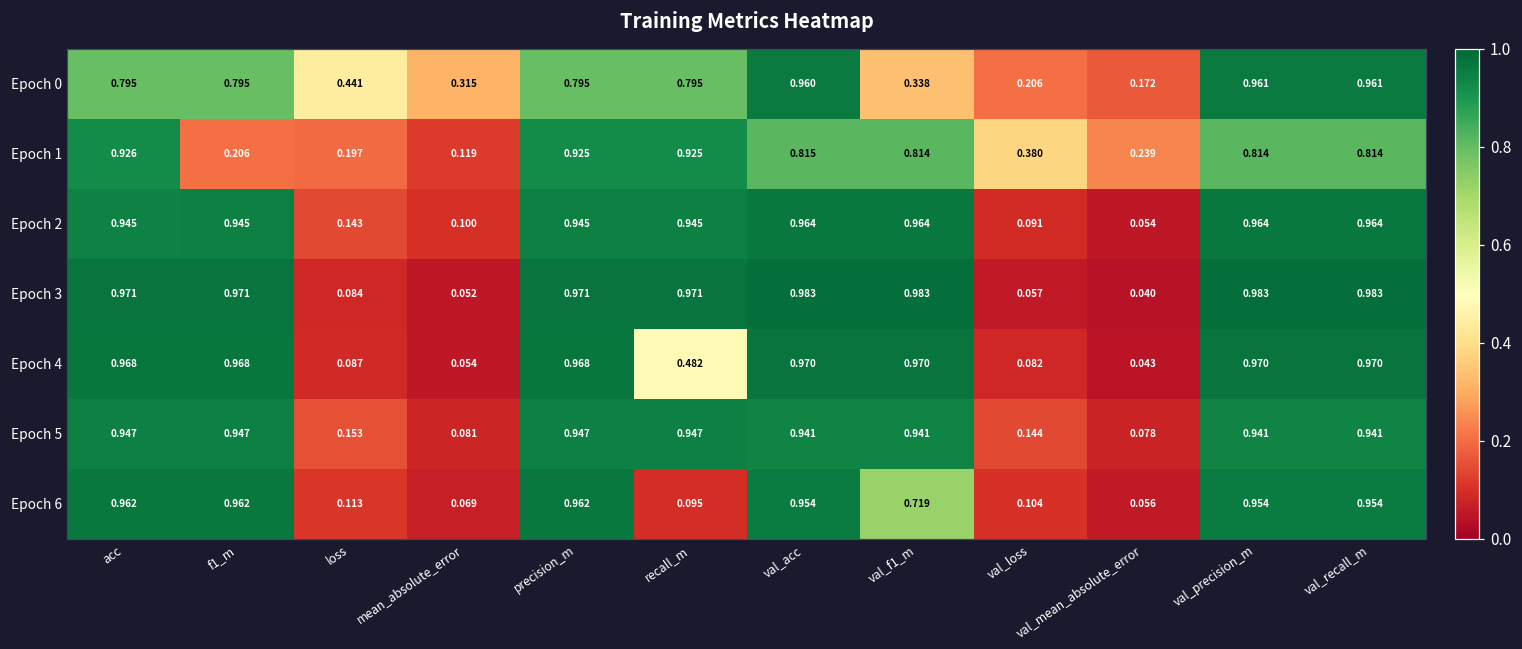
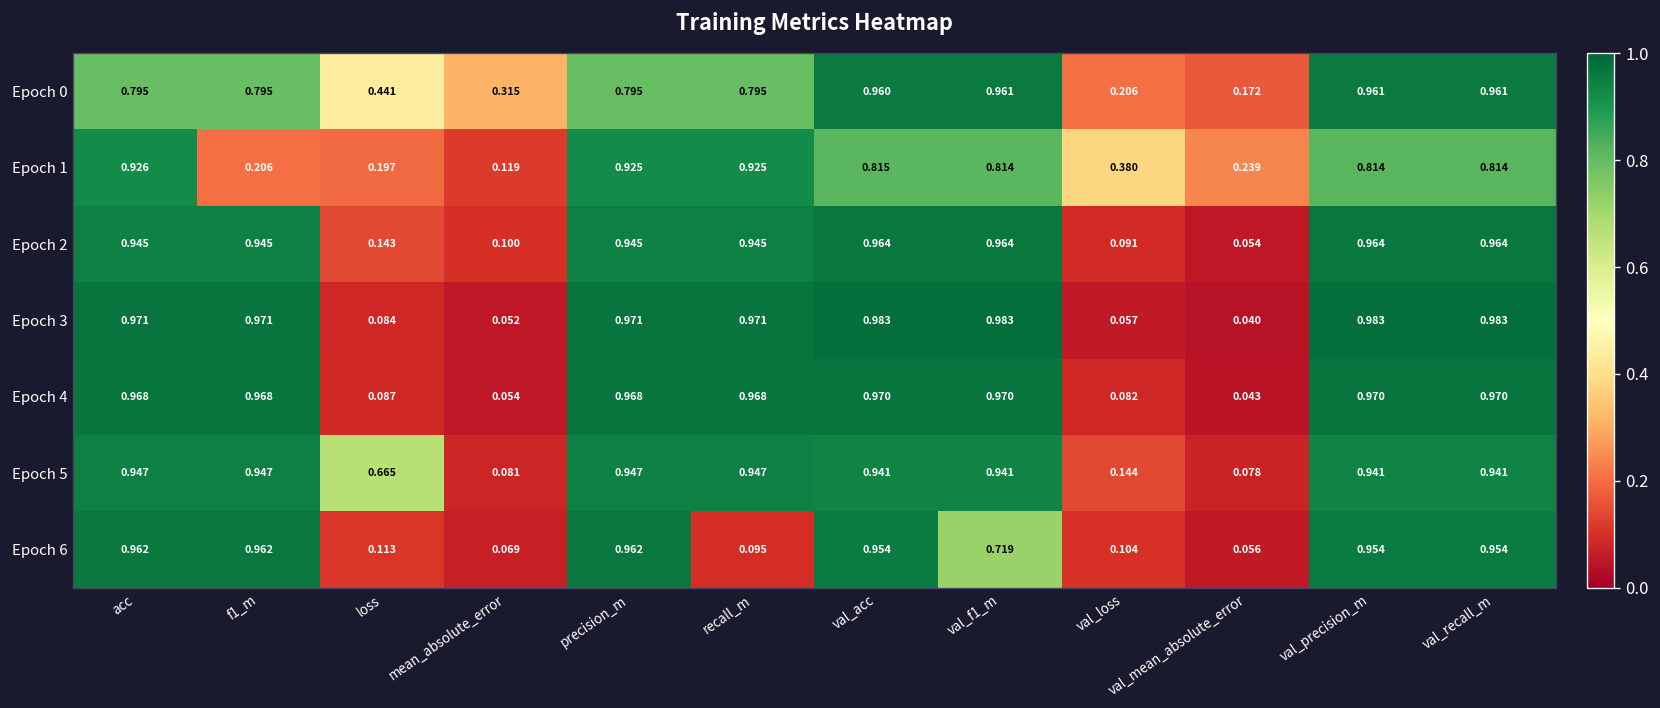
Epoch 0, val_f1_m: 0.338 -> 0.961
Epoch 4, recall_m: 0.482 -> 0.968
Epoch 5, loss: 0.153 -> 0.665
